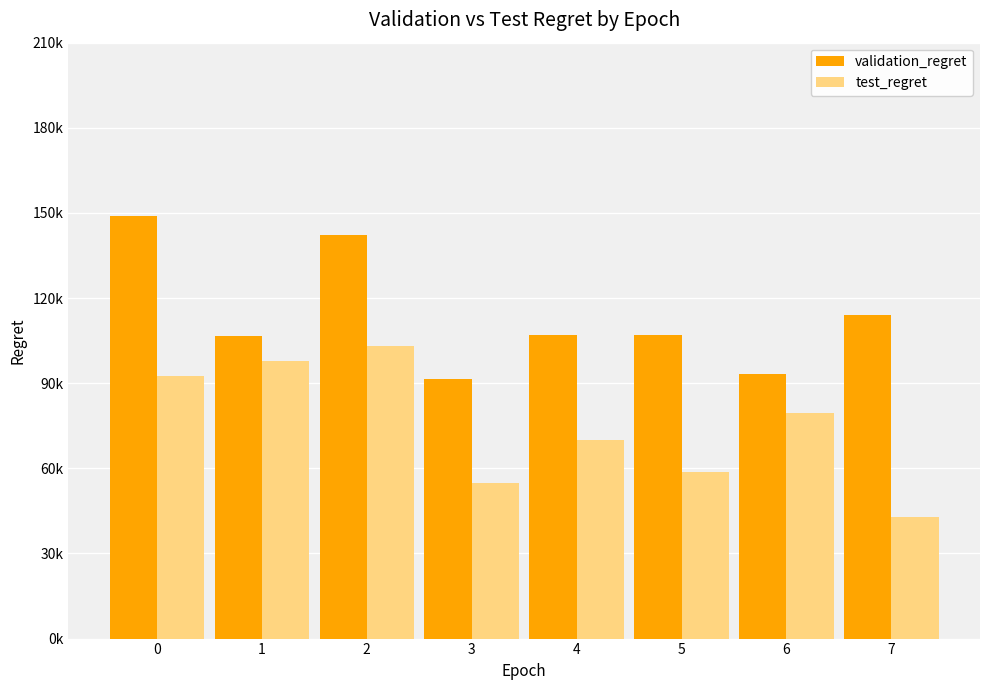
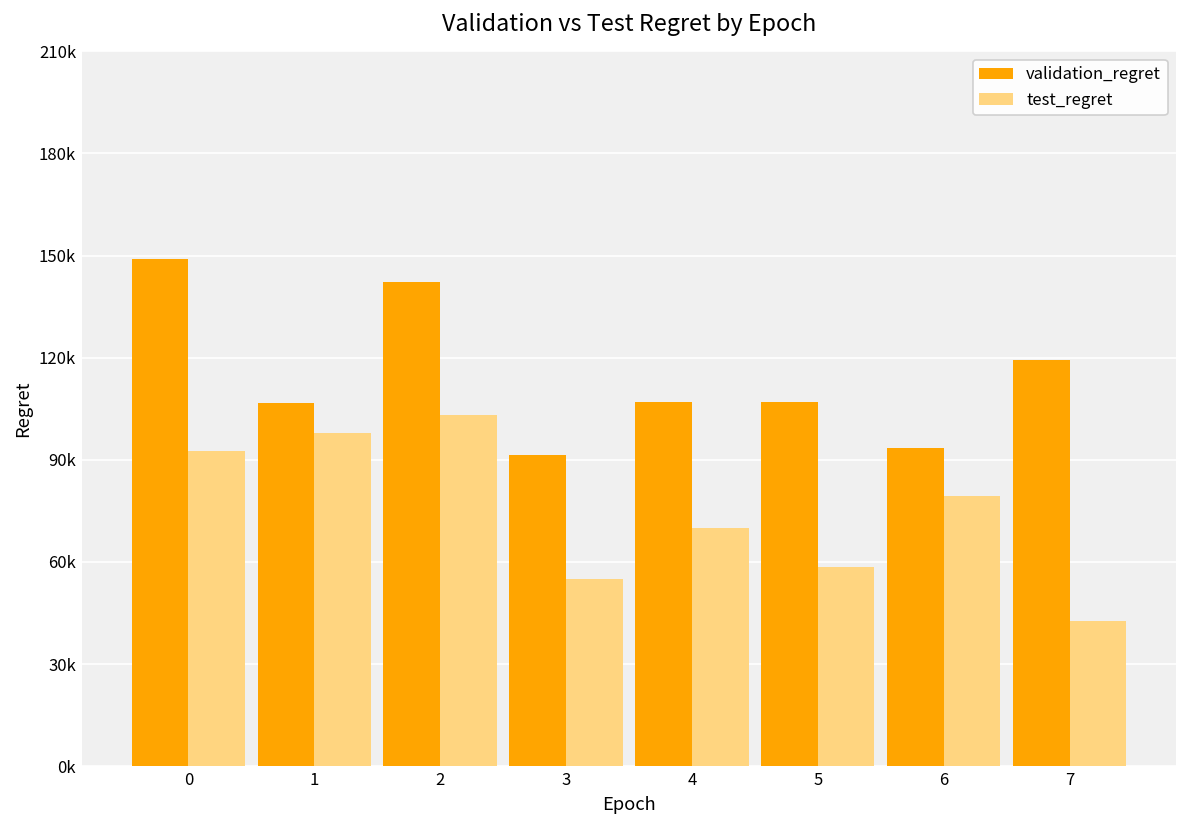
validation_regret, 7: 114000 -> 119000
